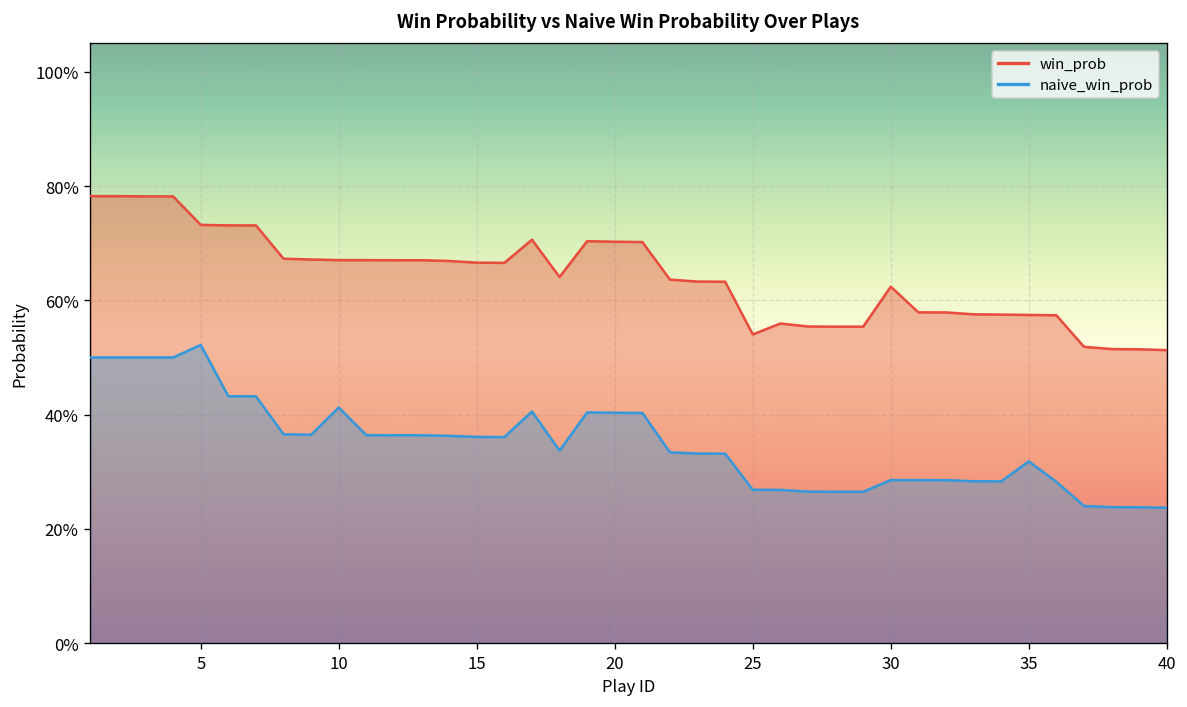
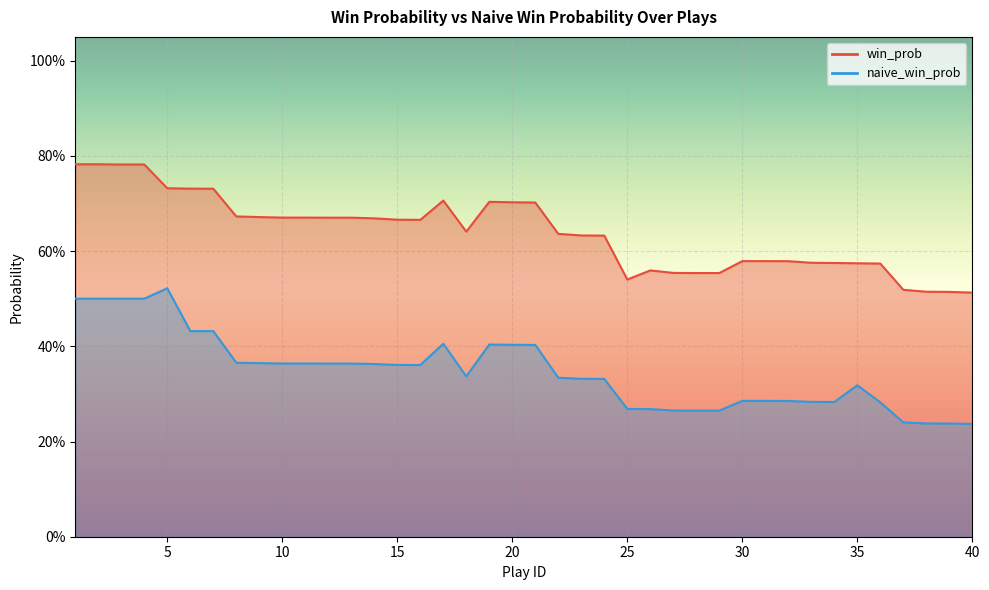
naive_win_prob, 10: 41% -> 36%
win_prob, 30: 62% -> 58%
